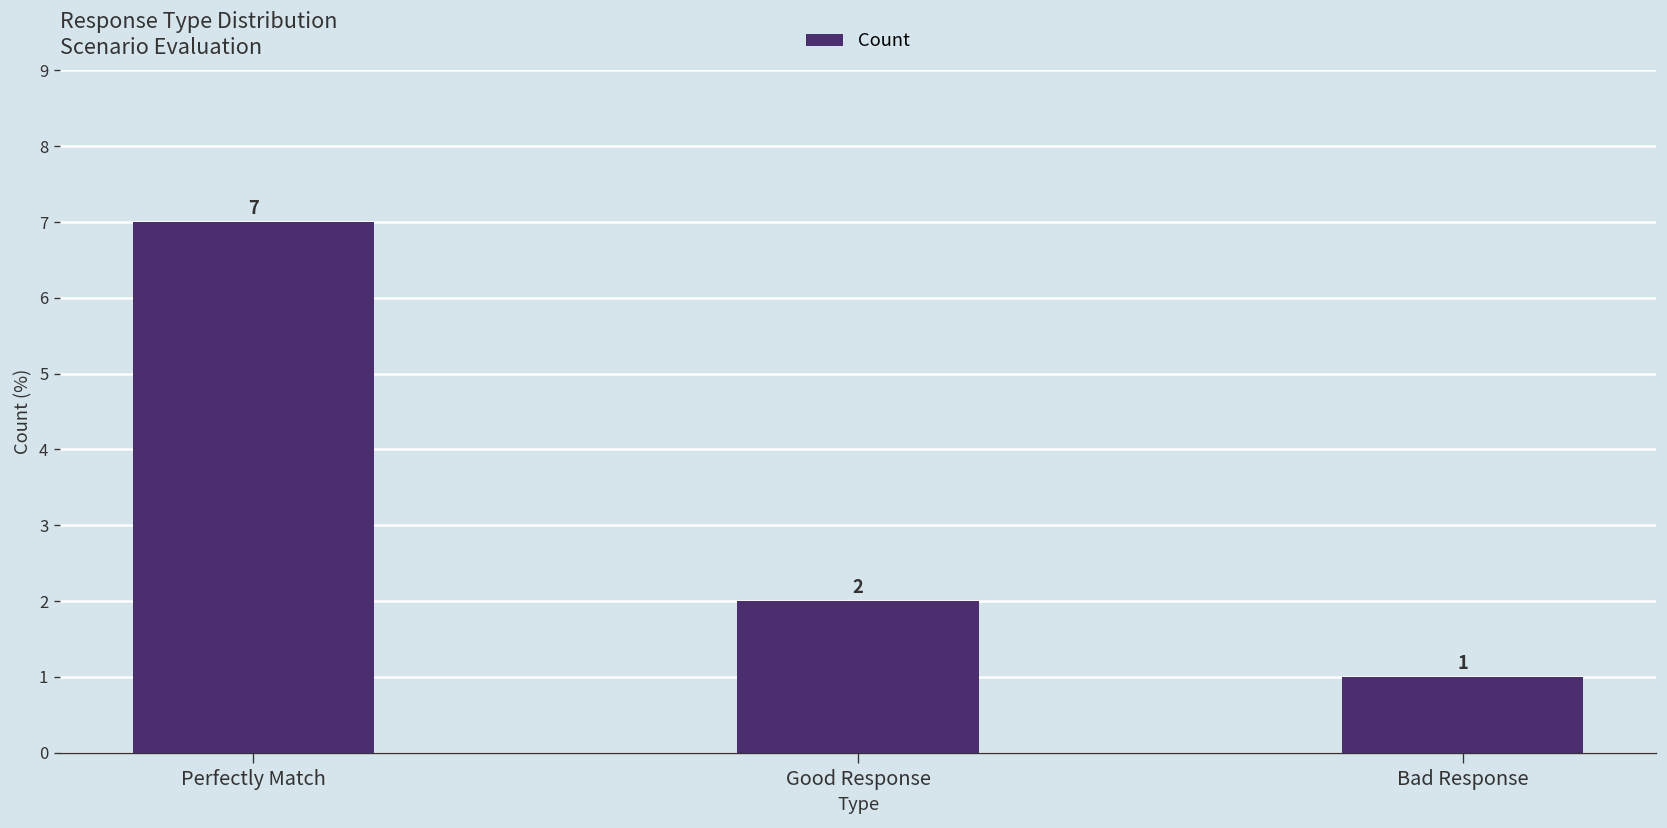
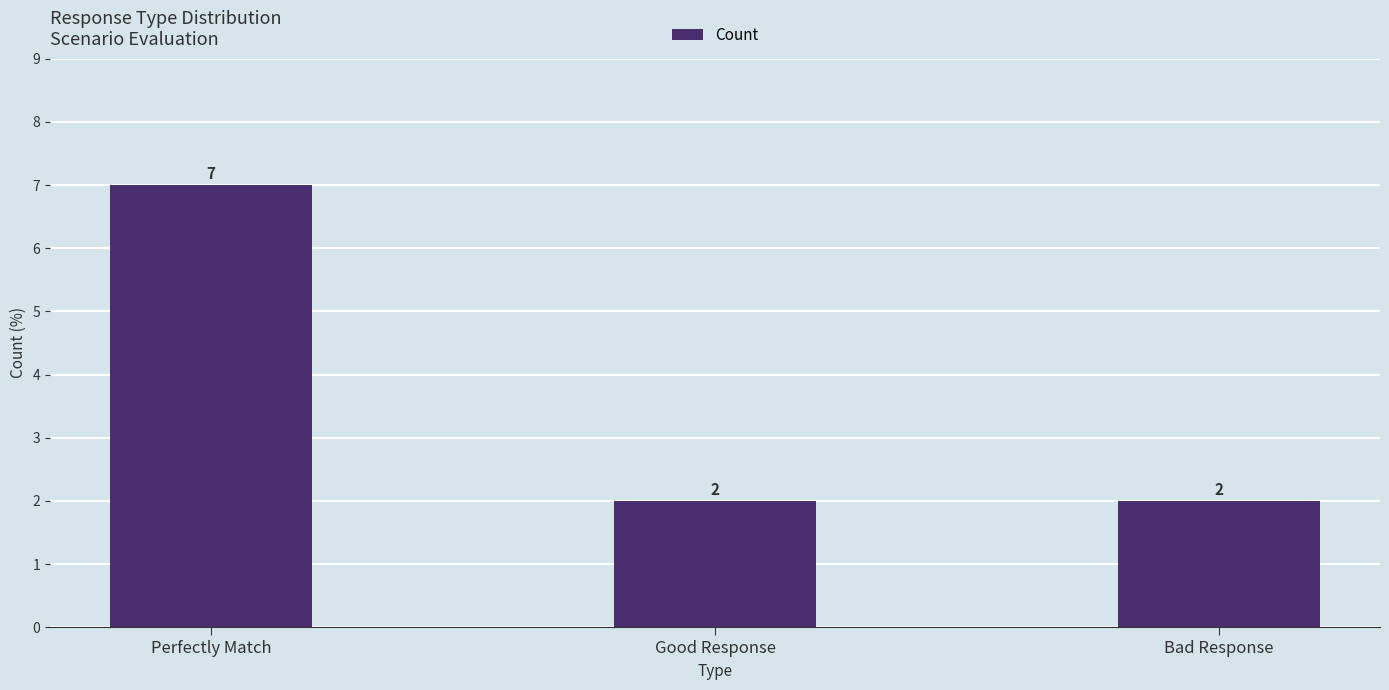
Bad Response: 1 -> 2
